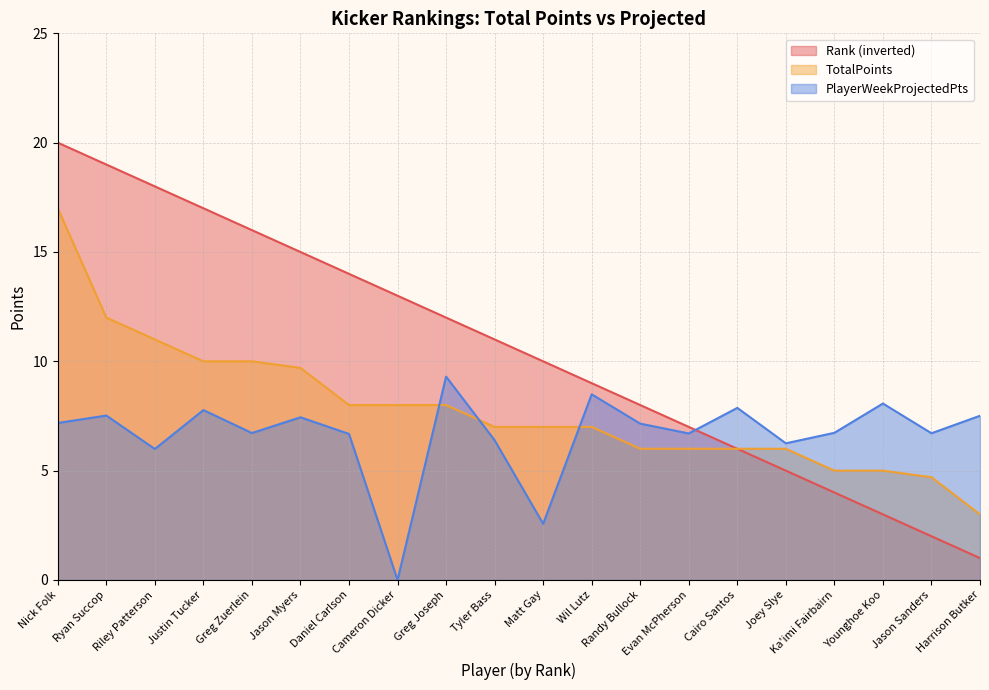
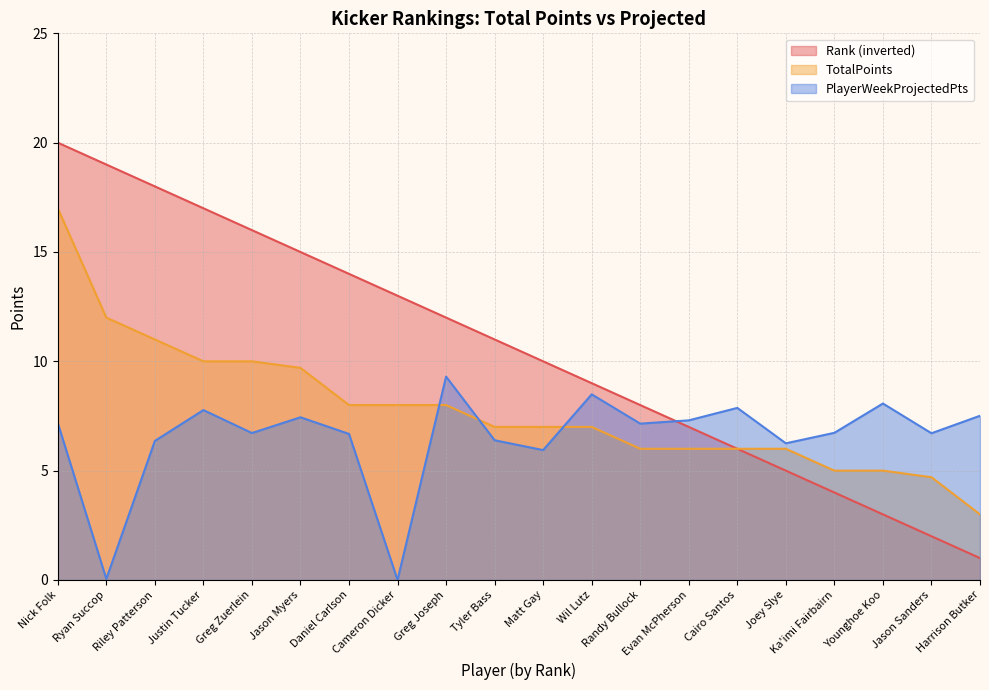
PlayerWeekProjectedPts, Ryan Succop: 7.5 -> 0.1
PlayerWeekProjectedPts, Riley Patterson: 6.0 -> 6.4
PlayerWeekProjectedPts, Matt Gay: 2.6 -> 5.9
PlayerWeekProjectedPts, Evan McPherson: 6.7 -> 7.3
